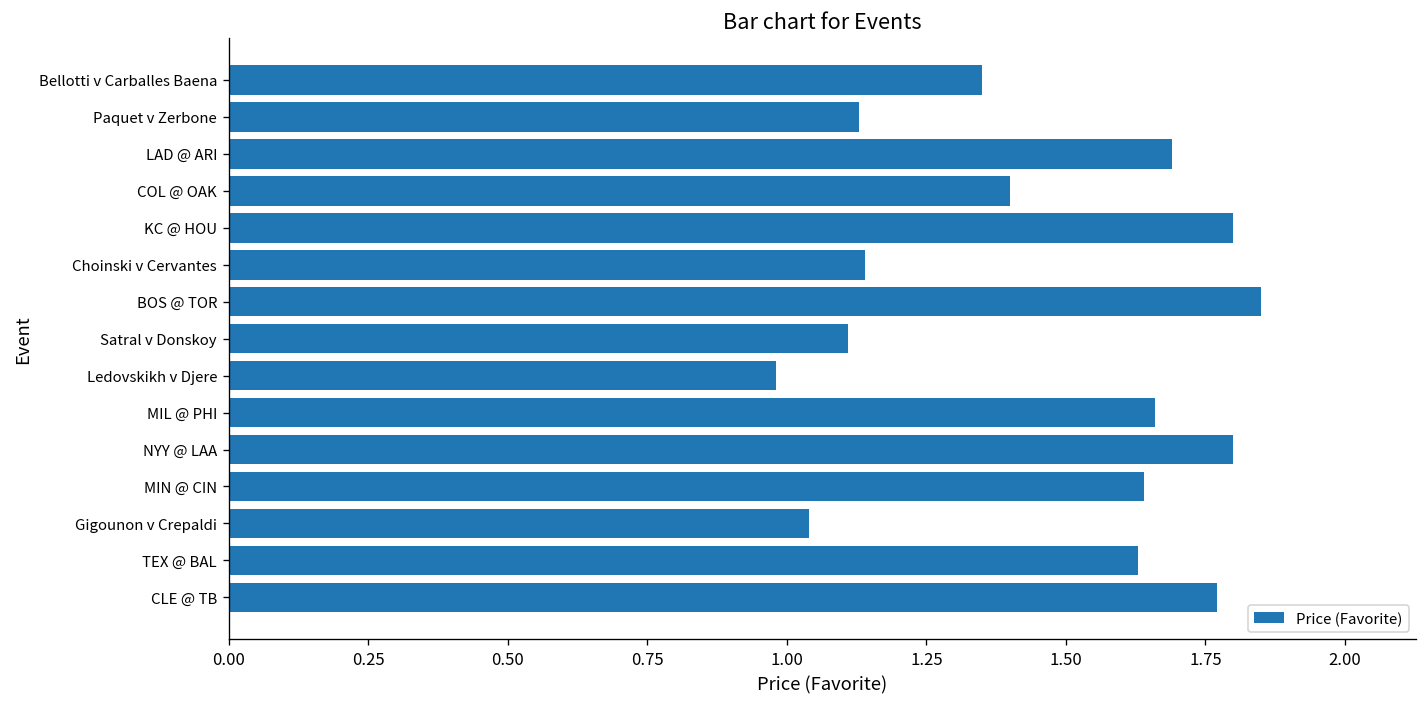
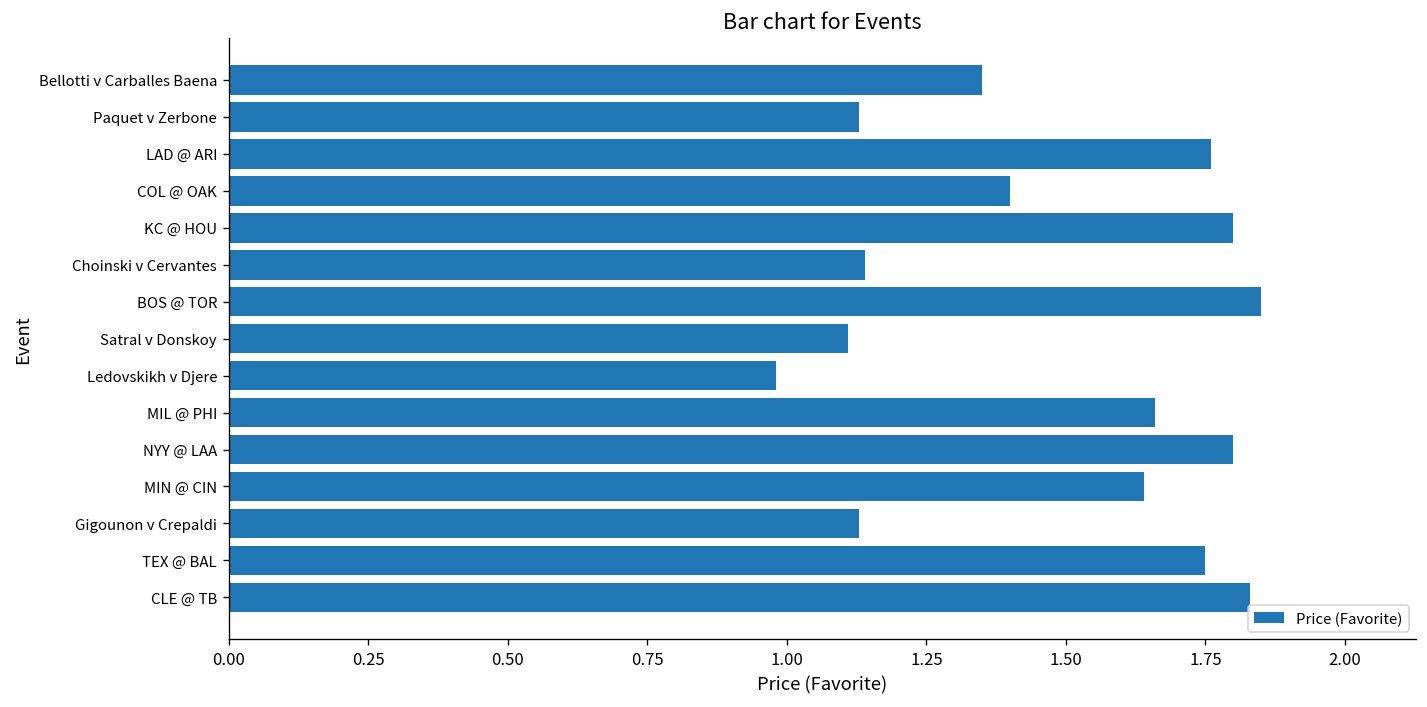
LAD @ ARI: 1.69 -> 1.76
Gigounon v Crepaldi: 1.04 -> 1.13
TEX @ BAL: 1.63 -> 1.75
CLE @ TB: 1.77 -> 1.83
